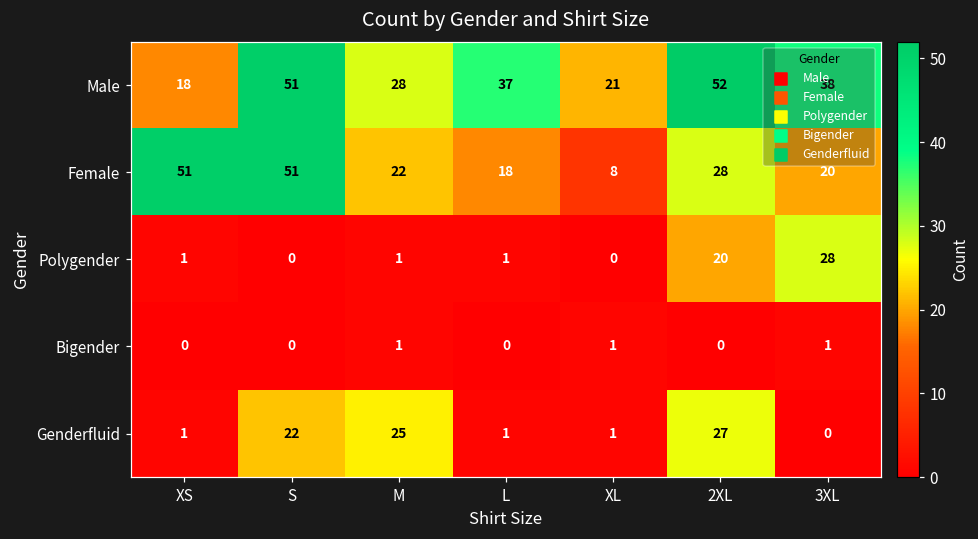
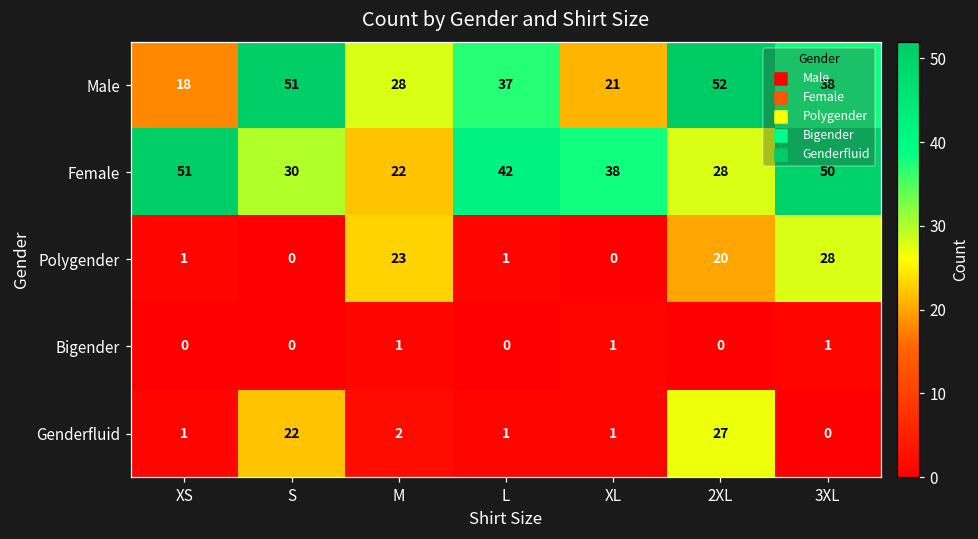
Female, S: 51 -> 30
Female, L: 18 -> 42
Female, XL: 8 -> 38
Female, 3XL: 20 -> 50
Polygender, M: 1 -> 23
Genderfluid, M: 25 -> 2
